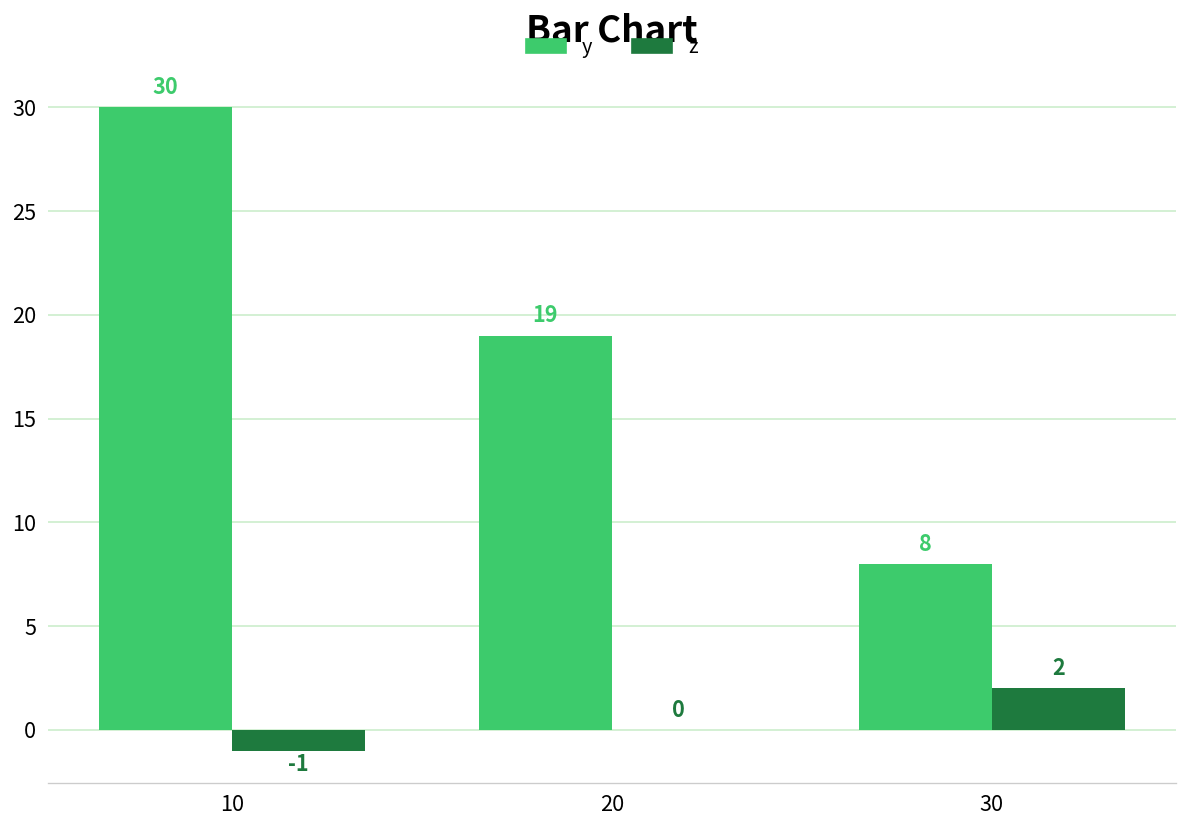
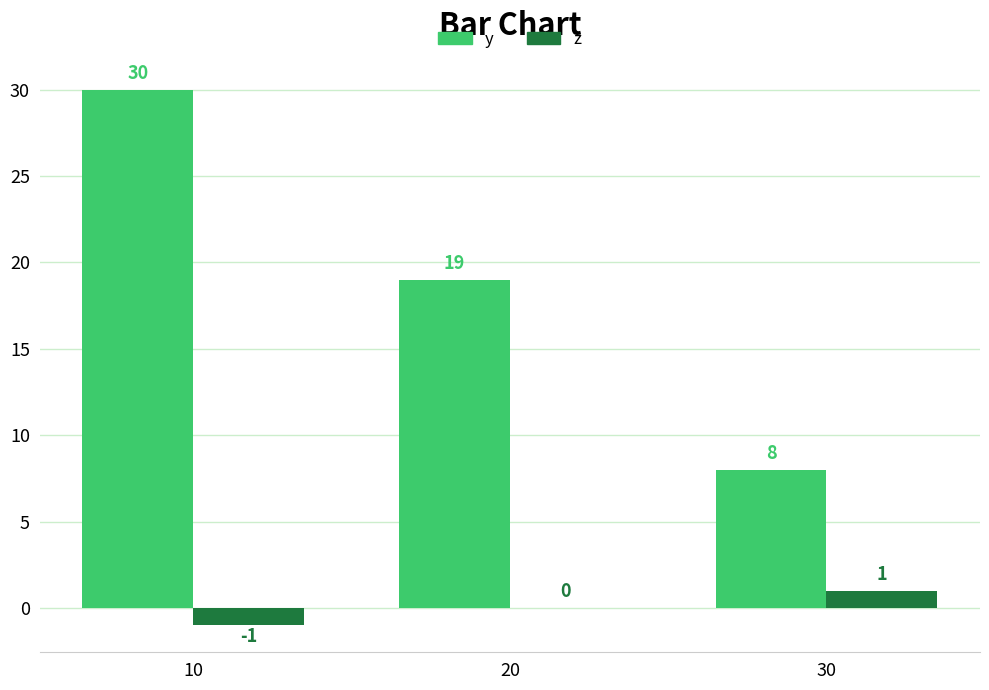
z, 30: 2 -> 1
